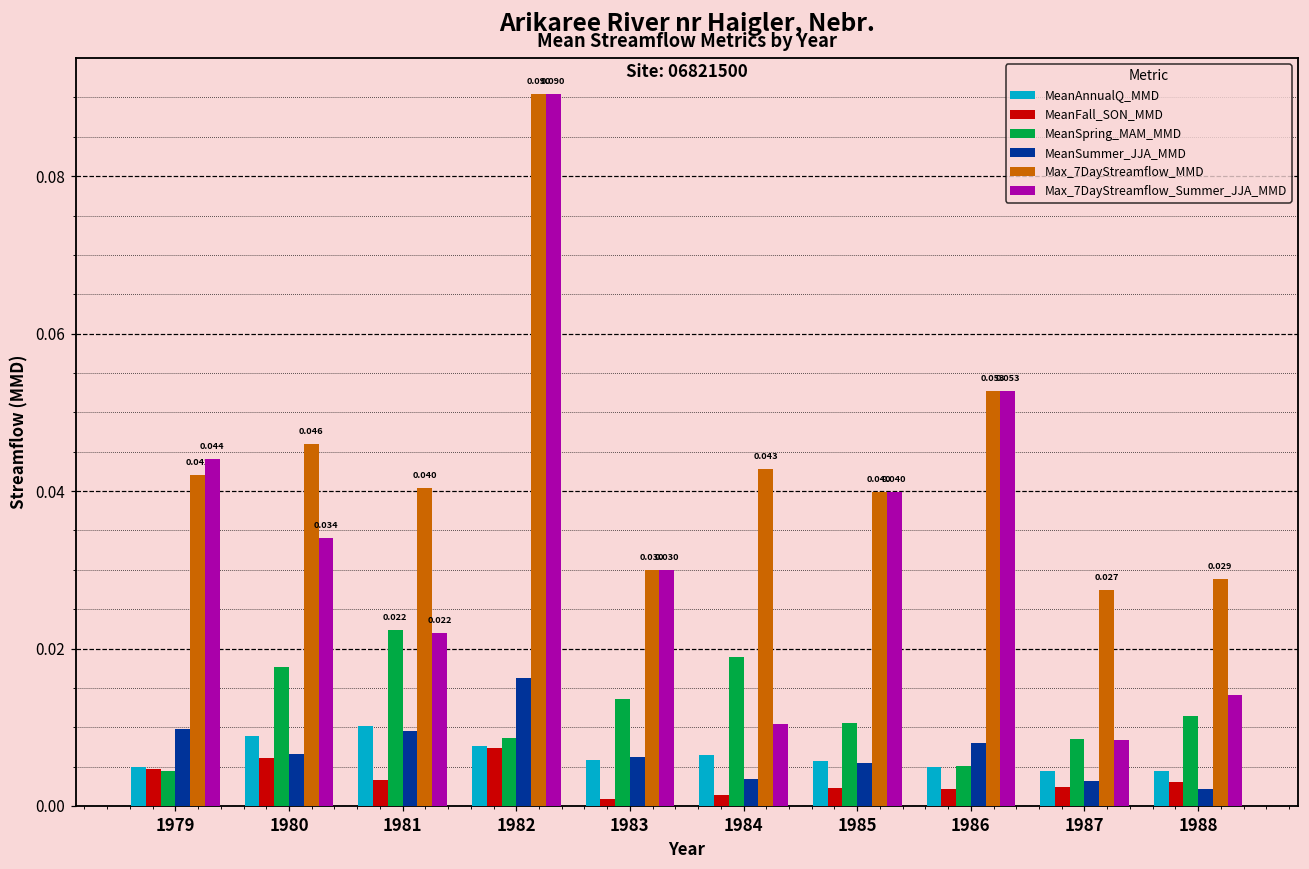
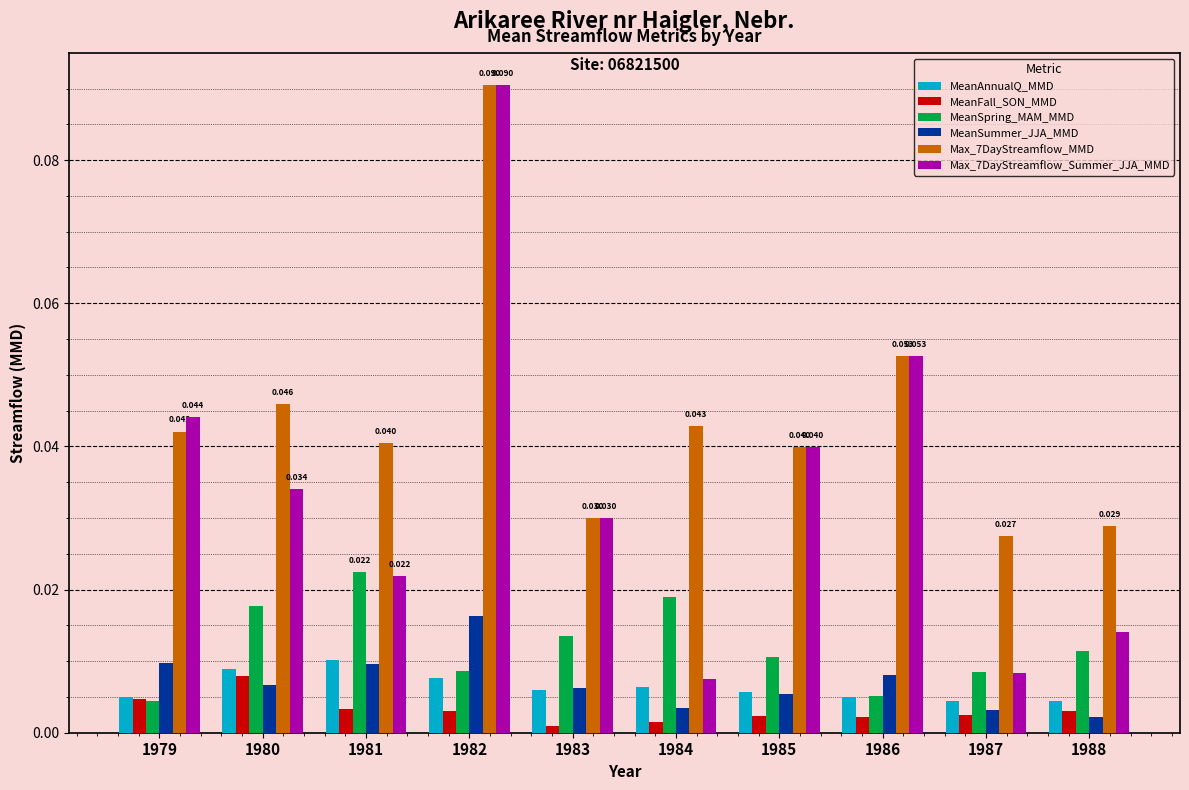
MeanFall_SON_MMD, 1980: 0.006 -> 0.008
MeanFall_SON_MMD, 1982: 0.007 -> 0.003
Max_7DayStreamflow_Summer_JJA_MMD, 1984: 0.010 -> 0.008
